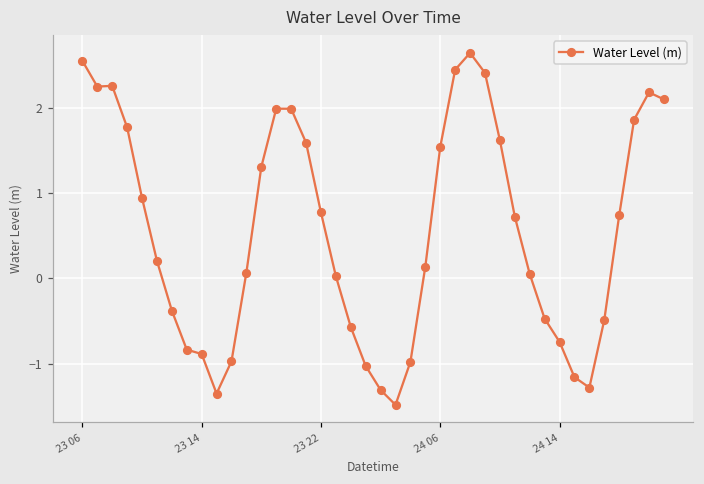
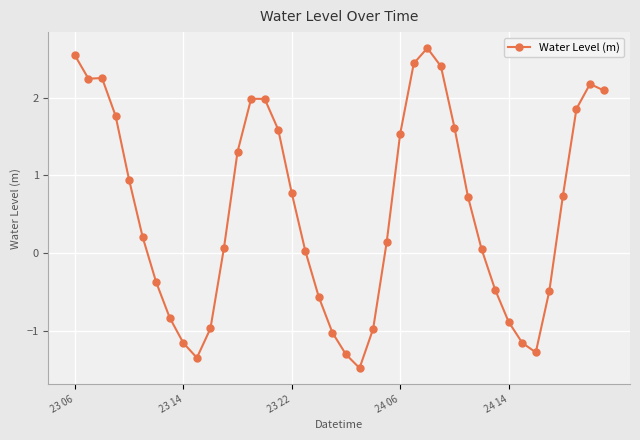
23 14: -0.9 -> -1.2
24 14: -0.7 -> -0.9
